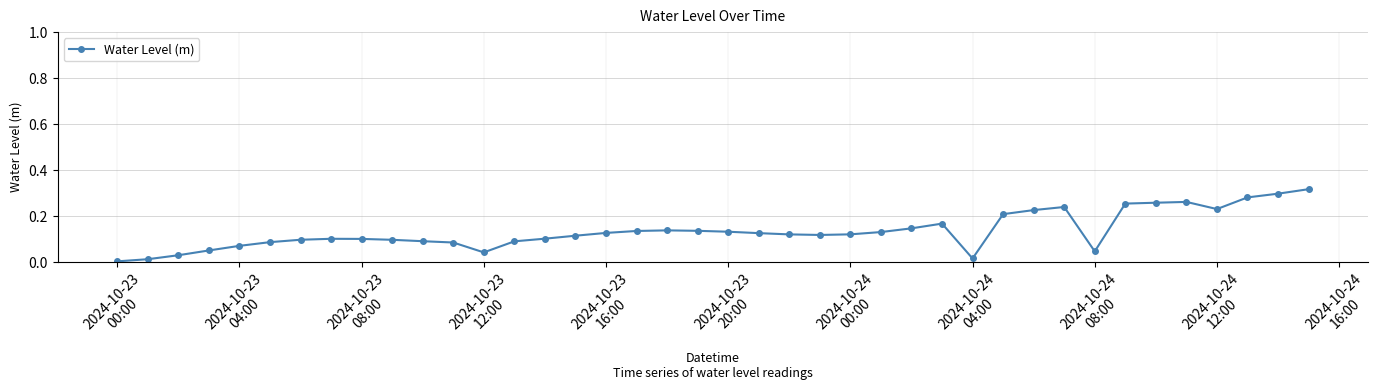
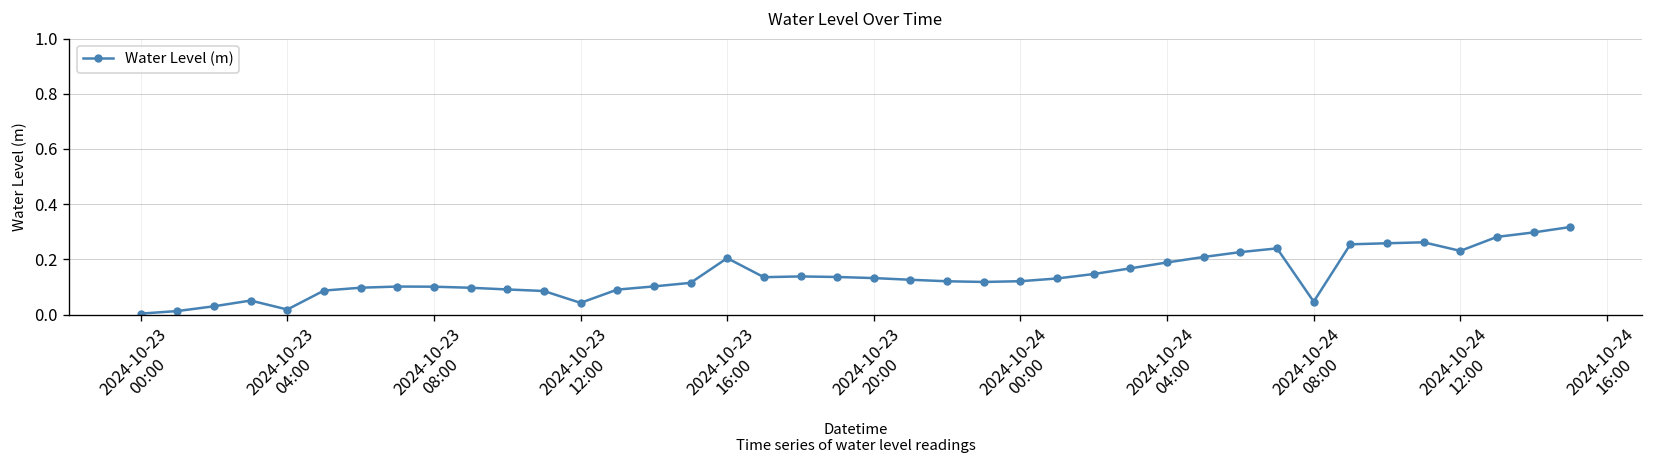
2024-10-23 04:00: 0.07 -> 0.02
2024-10-23 16:00: 0.13 -> 0.20
2024-10-24 04:00: 0.02 -> 0.19
